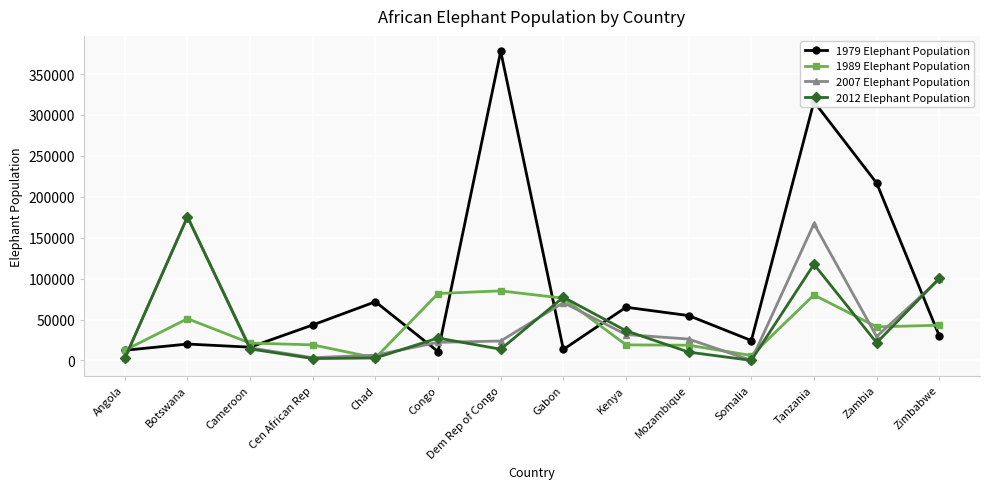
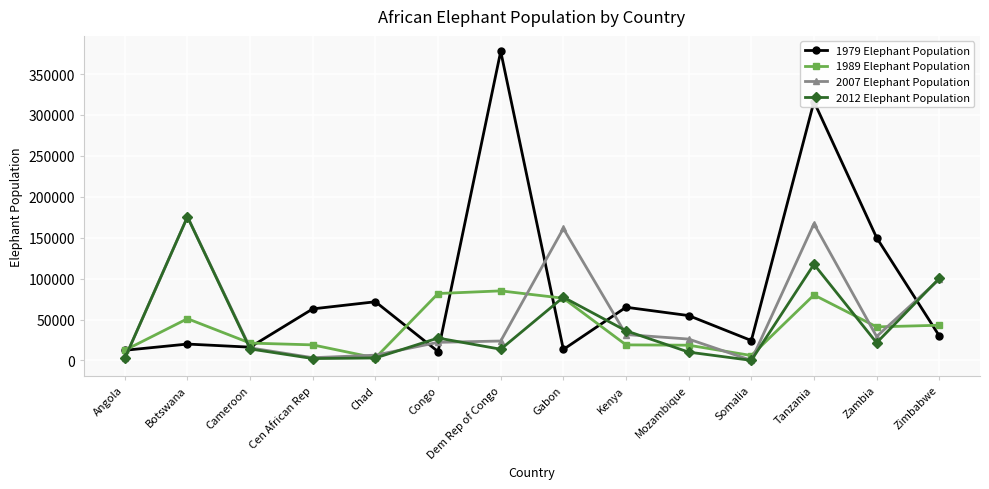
1979 Elephant Population, Cen African Rep: 40000 -> 60000
2007 Elephant Population, Gabon: 70000 -> 160000
1979 Elephant Population, Zambia: 220000 -> 150000
